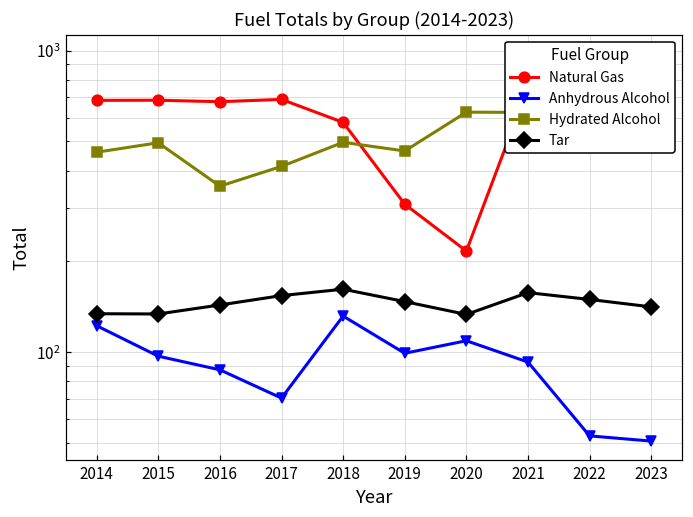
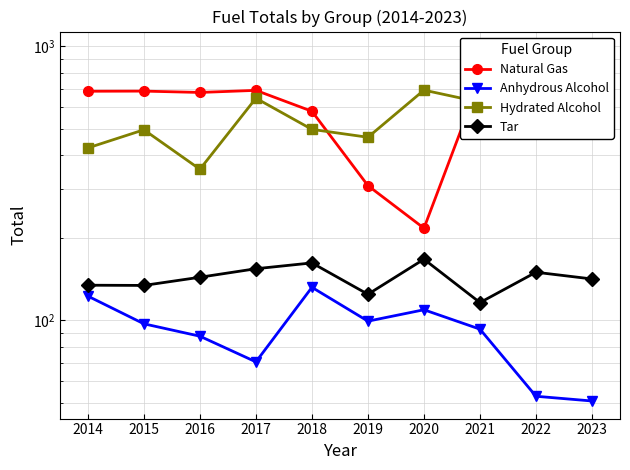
Hydrated Alcohol, 2014: 460 -> 430
Hydrated Alcohol, 2017: 410 -> 650
Tar, 2019: 150 -> 120
Hydrated Alcohol, 2020: 630 -> 690
Tar, 2020: 130 -> 170
Tar, 2021: 160 -> 116
